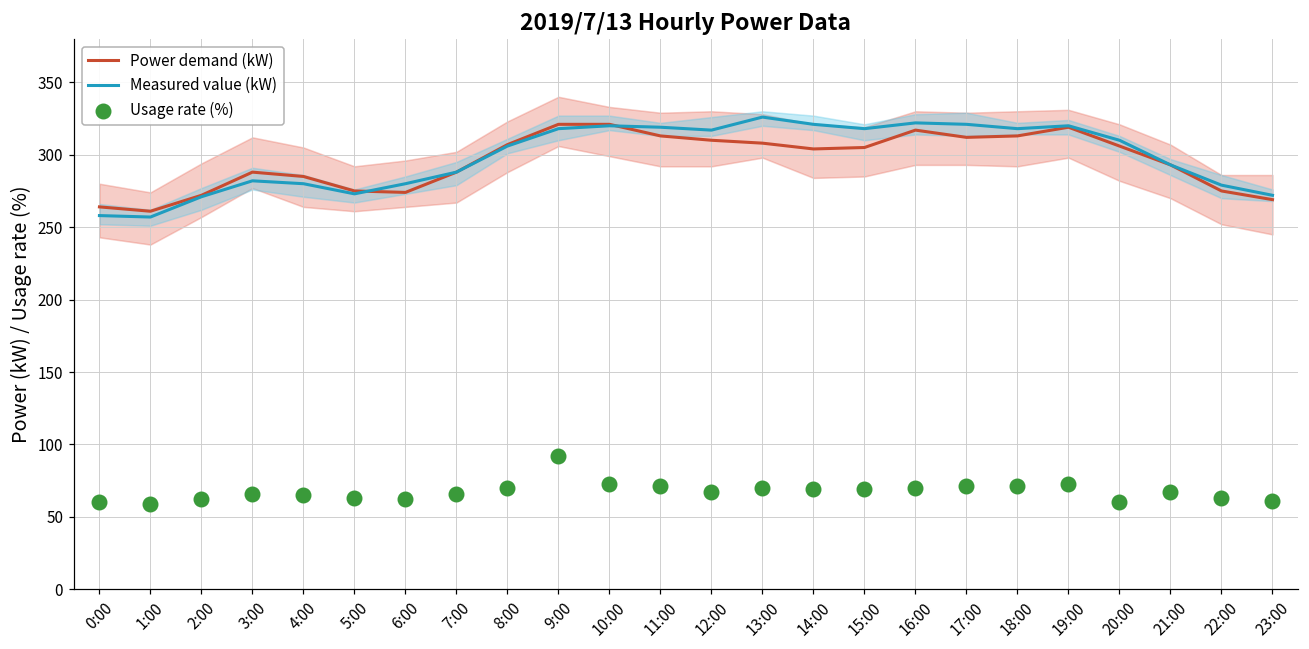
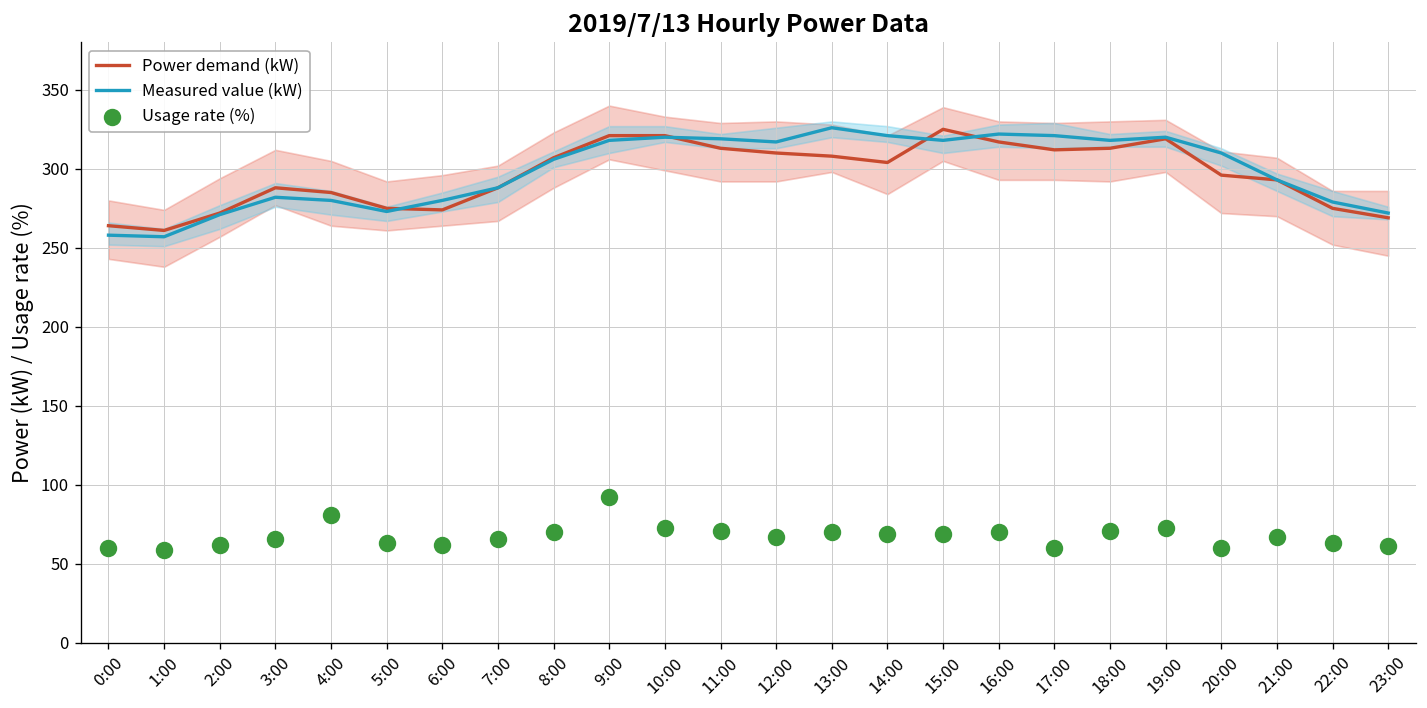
Usage rate (%), 4:00: 65 -> 81
Power demand (kW), 15:00: 305 -> 325
Usage rate (%), 17:00: 71 -> 60
Power demand (kW), 20:00: 306 -> 296
